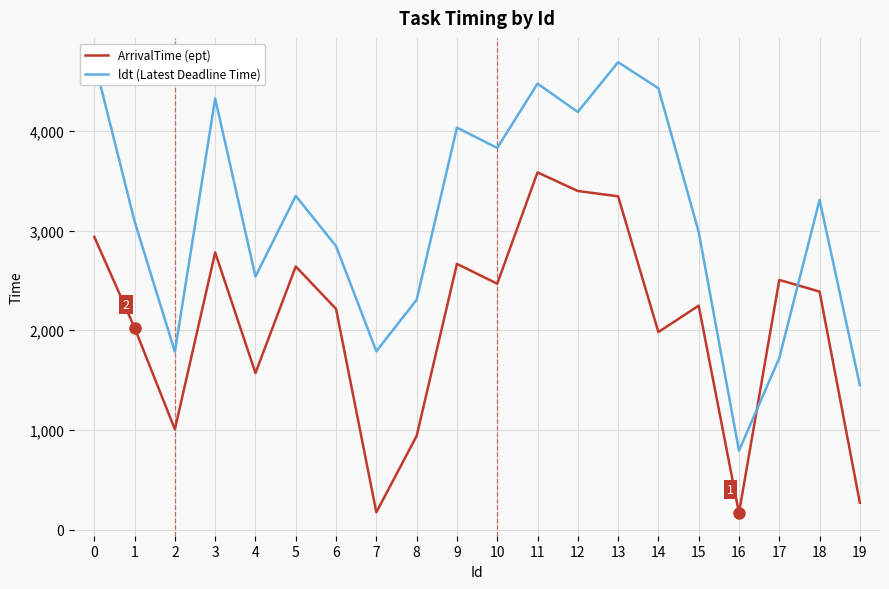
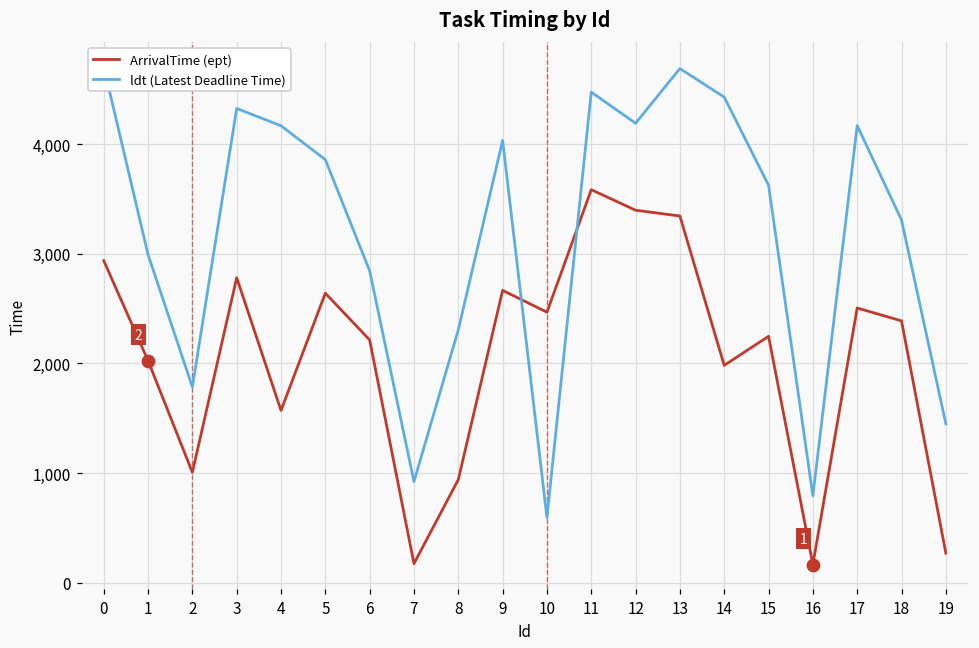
ldt (Latest Deadline Time), 1: 3,100 -> 3,000
ldt (Latest Deadline Time), 4: 2,500 -> 4,200
ldt (Latest Deadline Time), 5: 3,300 -> 3,900
ldt (Latest Deadline Time), 7: 1,800 -> 900
ldt (Latest Deadline Time), 10: 3,800 -> 600
ldt (Latest Deadline Time), 15: 3,000 -> 3,600
ldt (Latest Deadline Time), 17: 1,700 -> 4,200
